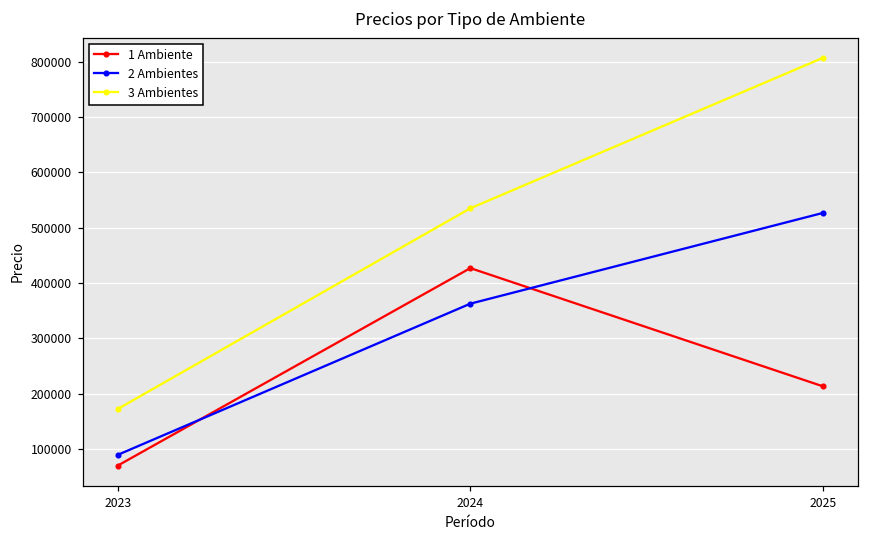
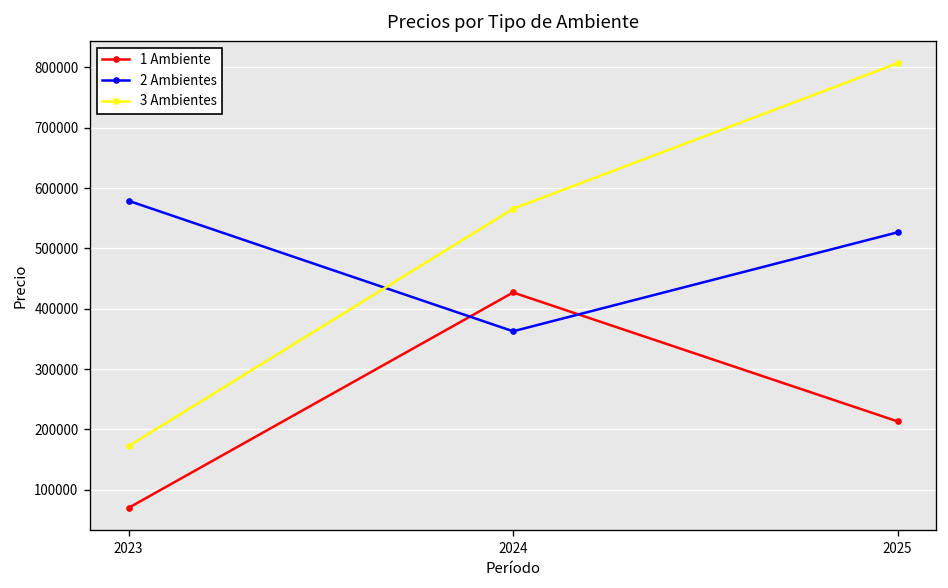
2 Ambientes, 2023: 90000 -> 580000
3 Ambientes, 2024: 540000 -> 570000
